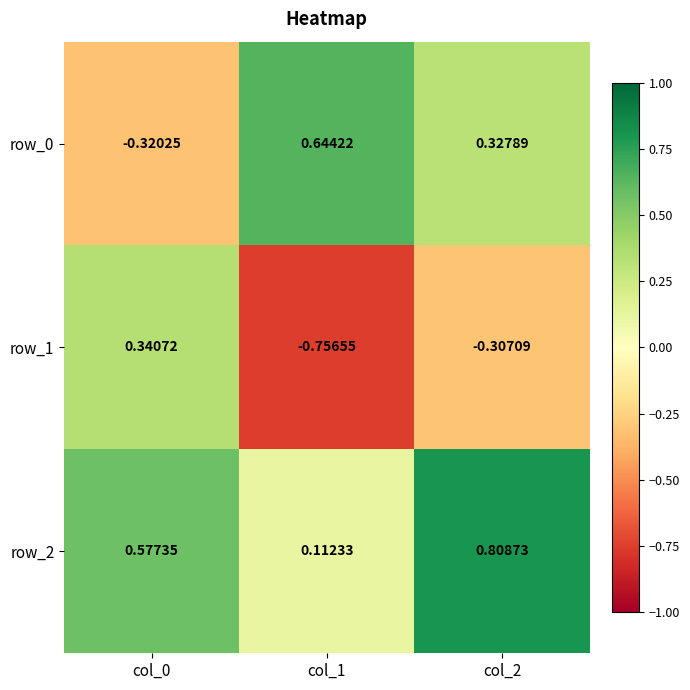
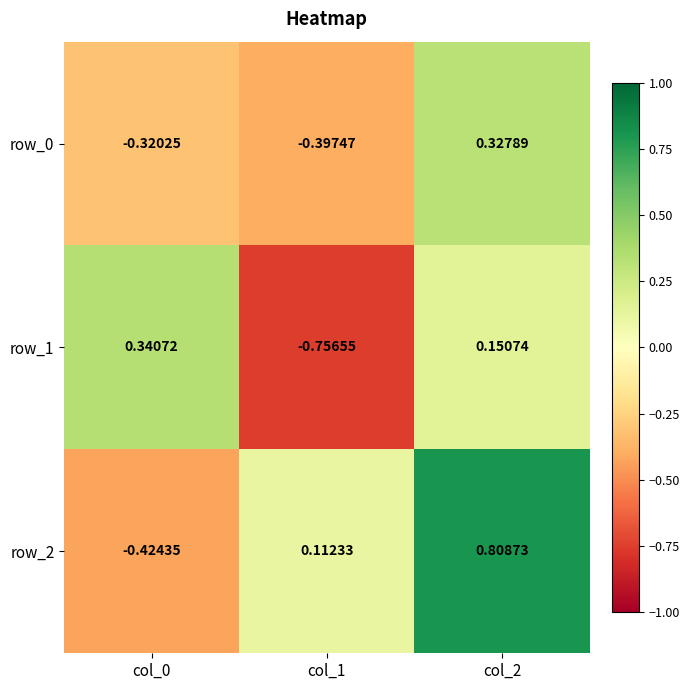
row_0, col_1: 0.64422 -> -0.39747
row_1, col_2: -0.30709 -> 0.15074
row_2, col_0: 0.57735 -> -0.42435
